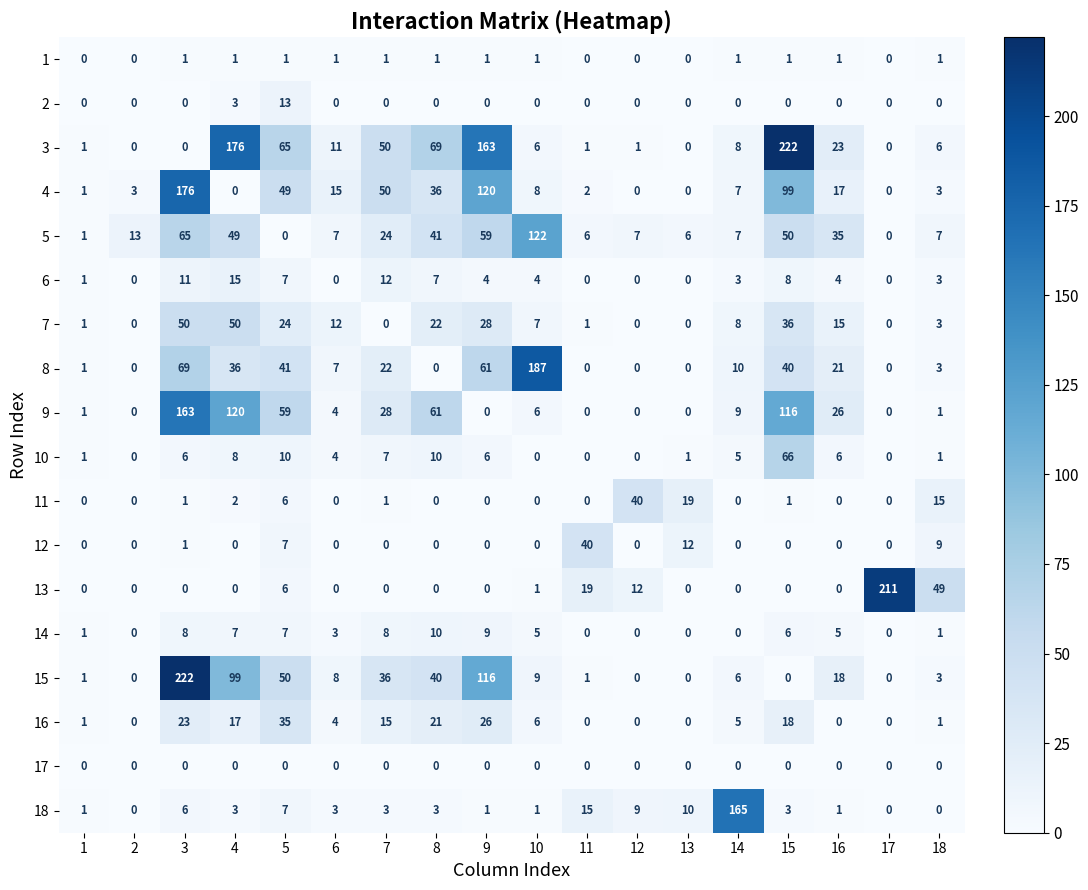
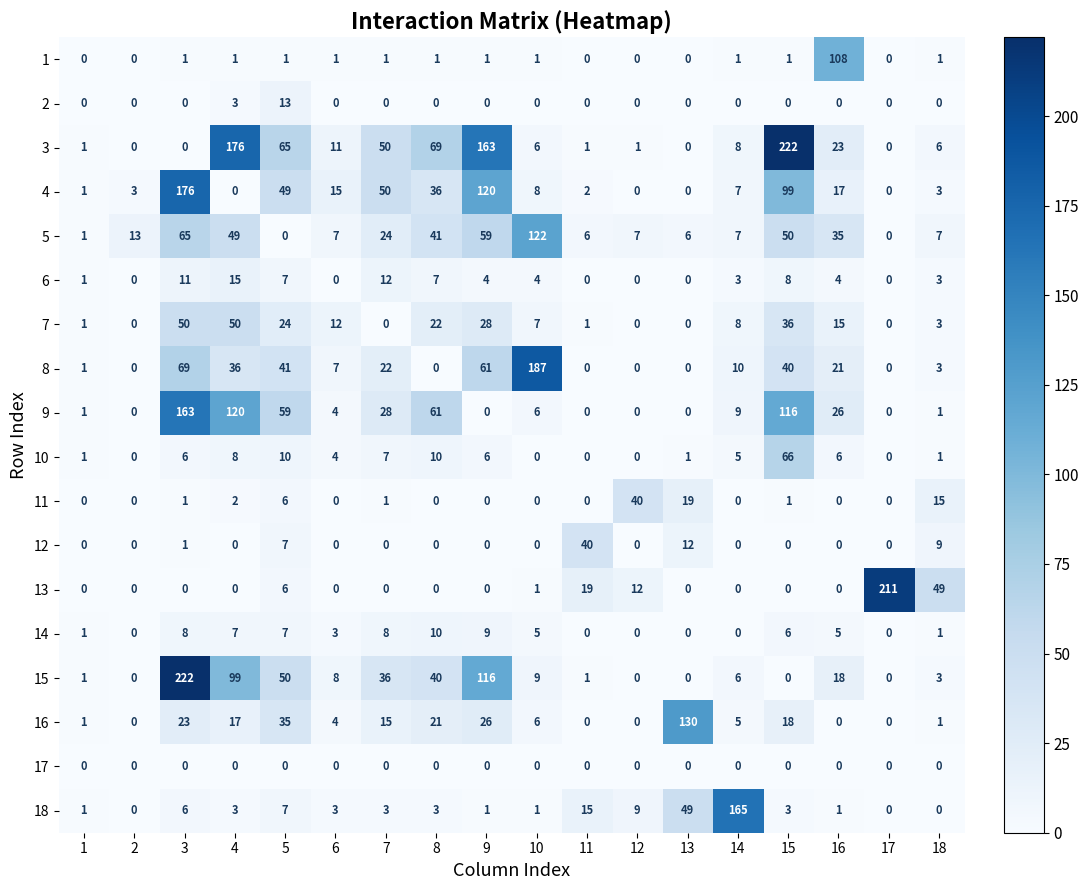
1, 16: 1 -> 108
16, 13: 0 -> 130
18, 13: 10 -> 49
